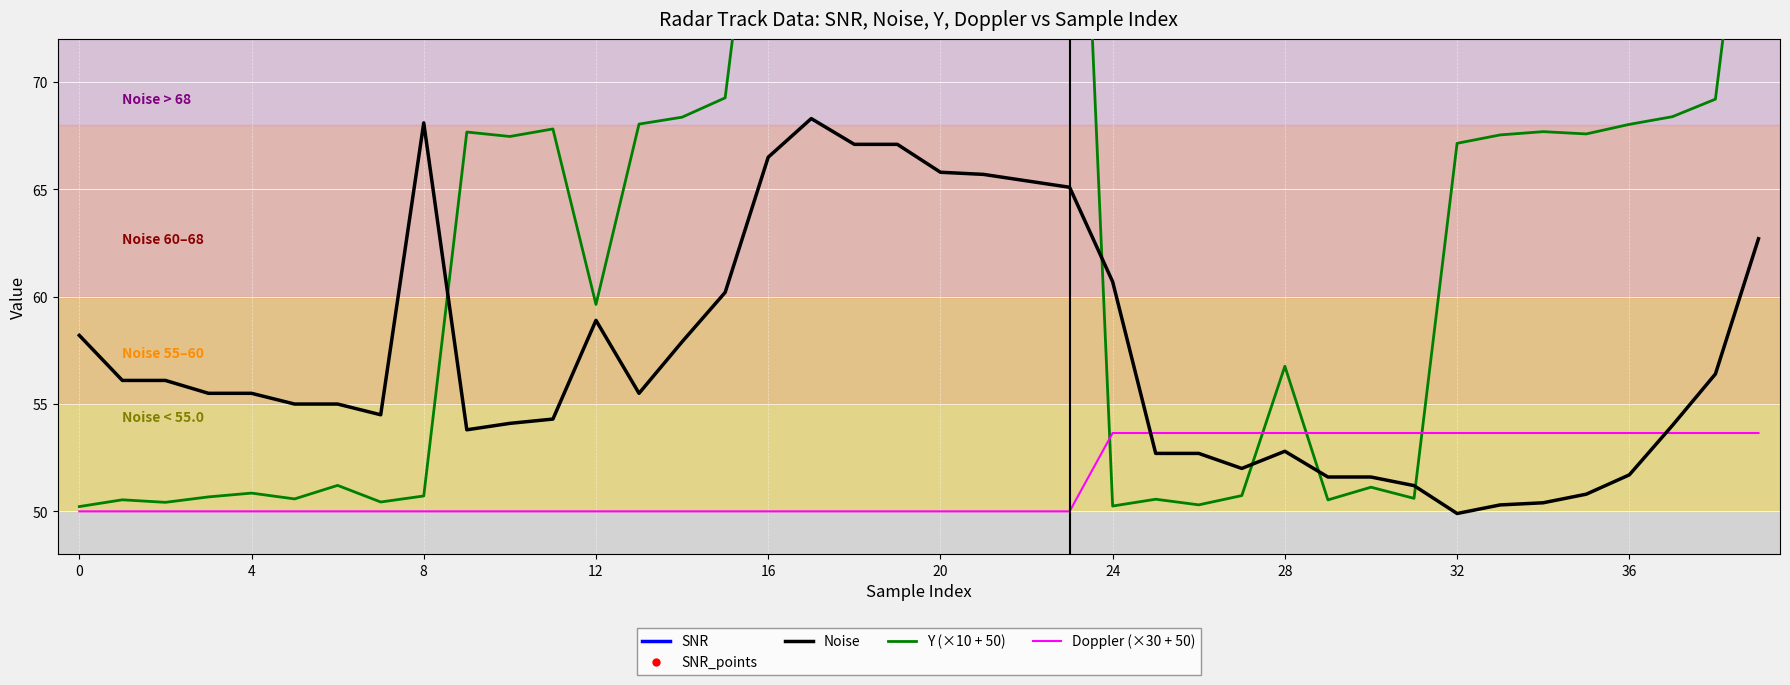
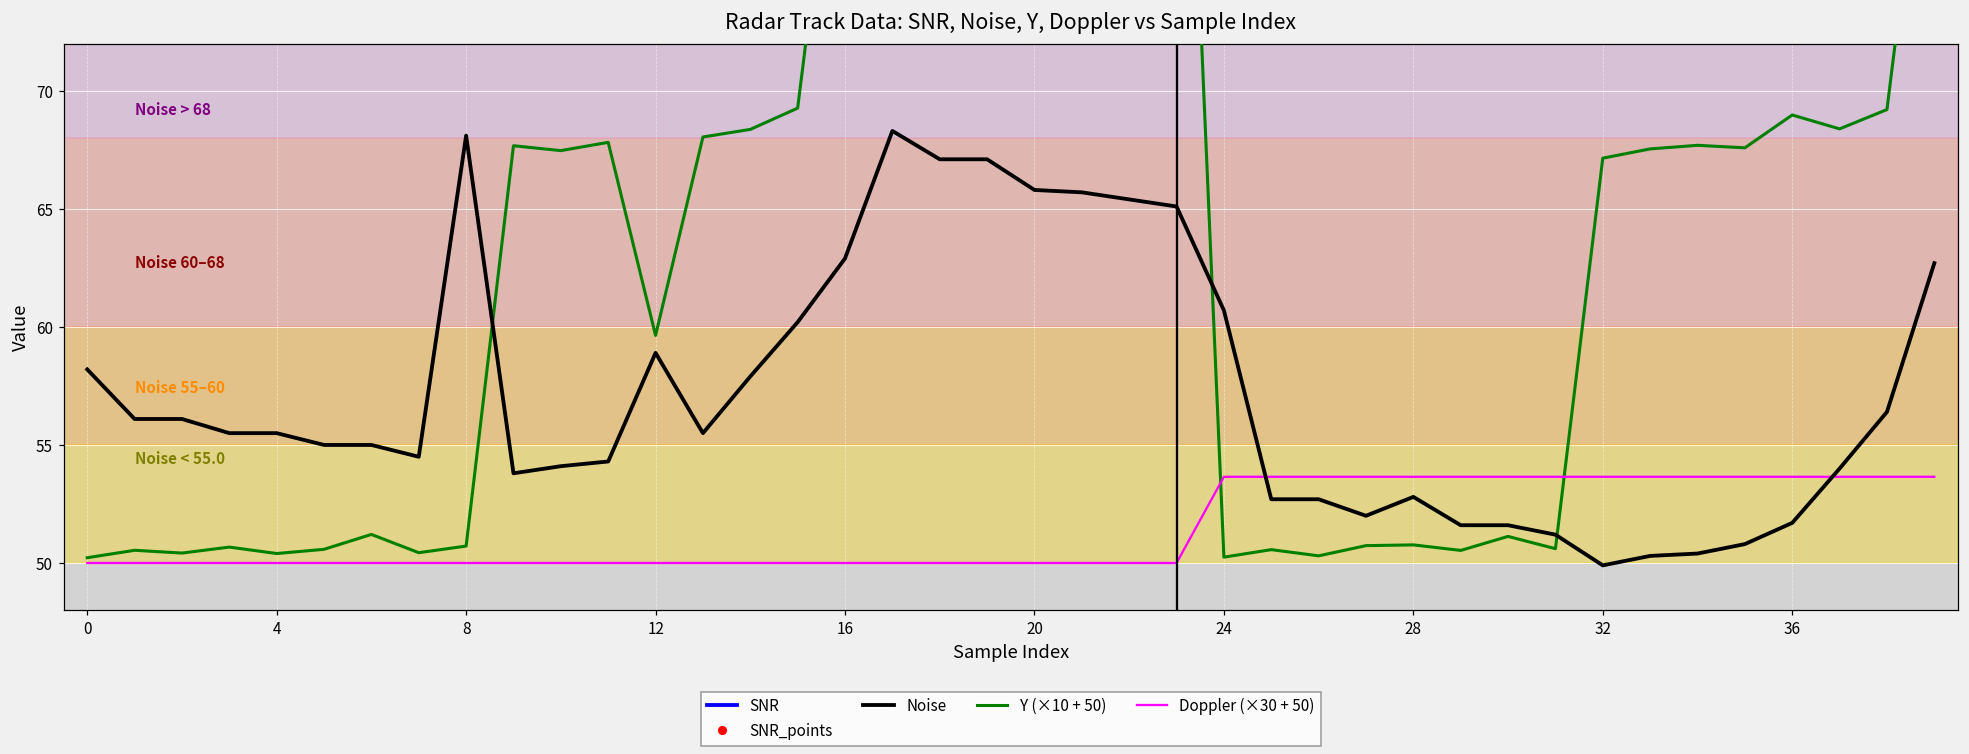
Y (×10 + 50), 4: 50.9 -> 50.4
Noise, 16: 66.5 -> 62.9
Y (×10 + 50), 28: 56.8 -> 50.8
Y (×10 + 50), 36: 68.0 -> 69.0
